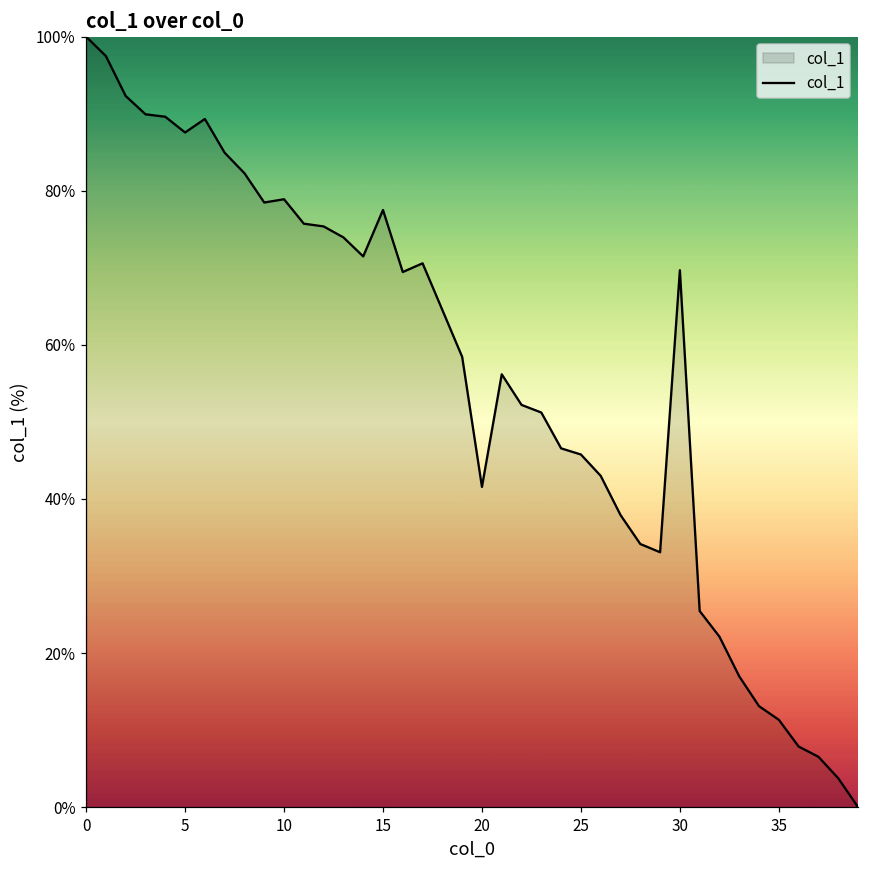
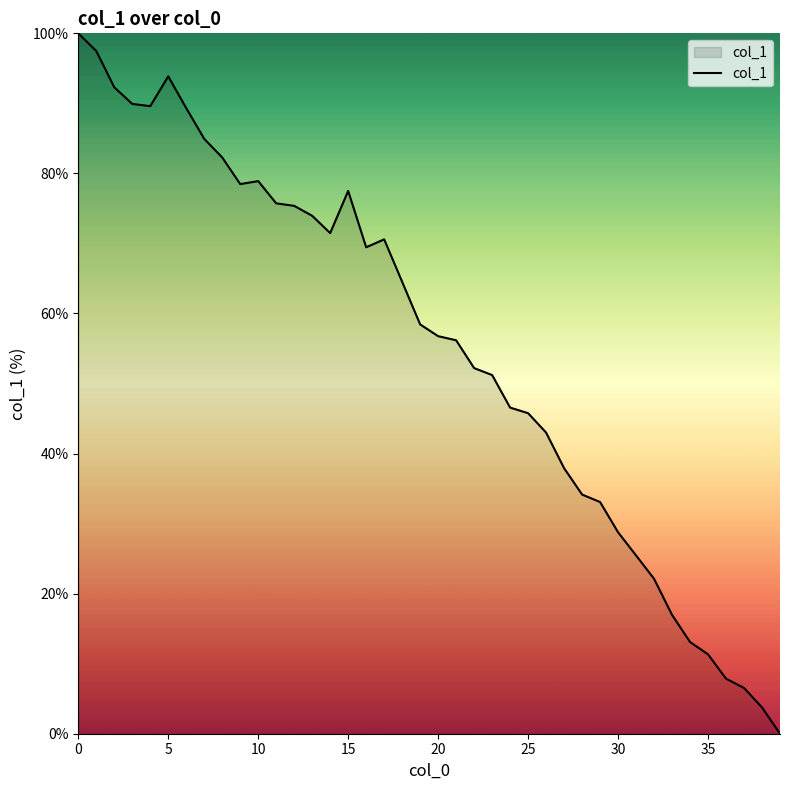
5: 88% -> 94%
20: 42% -> 57%
30: 70% -> 29%
